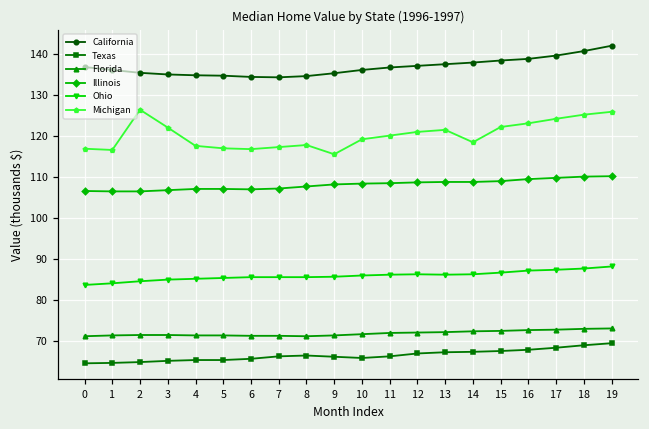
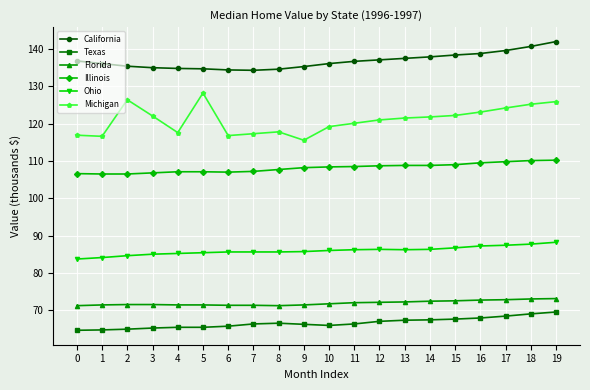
Michigan, 5: 117 -> 128
Michigan, 14: 118 -> 122
